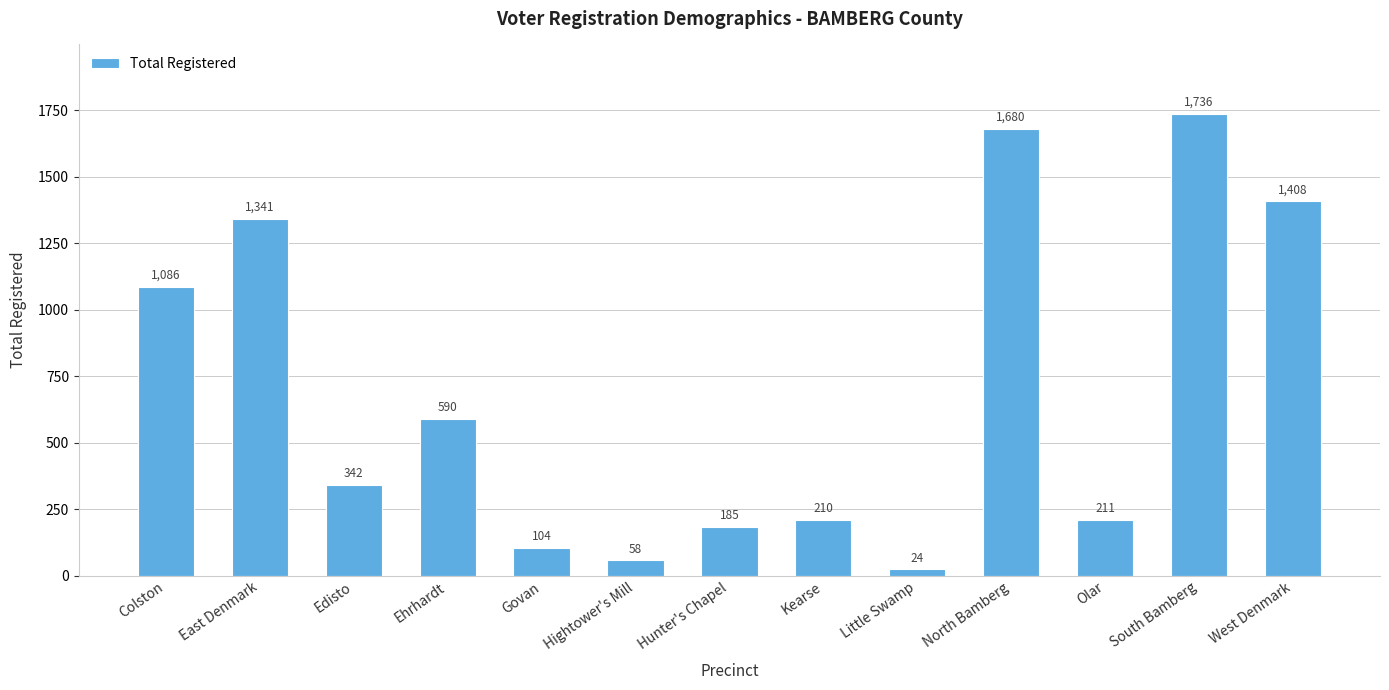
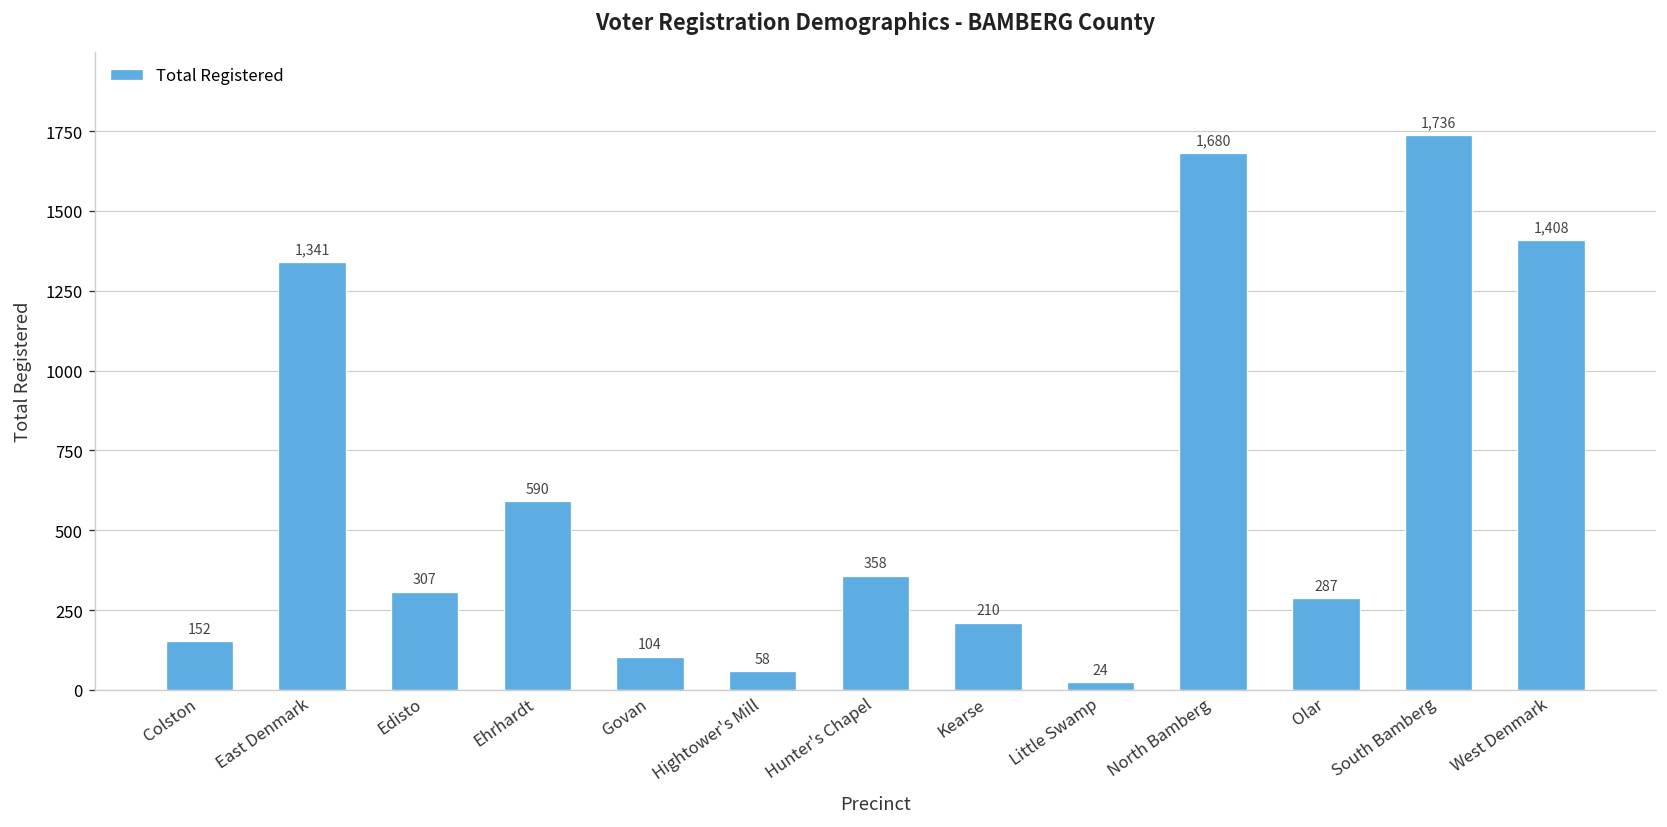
Colston: 1,086 -> 152
Edisto: 342 -> 307
Hunter's Chapel: 185 -> 358
Olar: 211 -> 287
